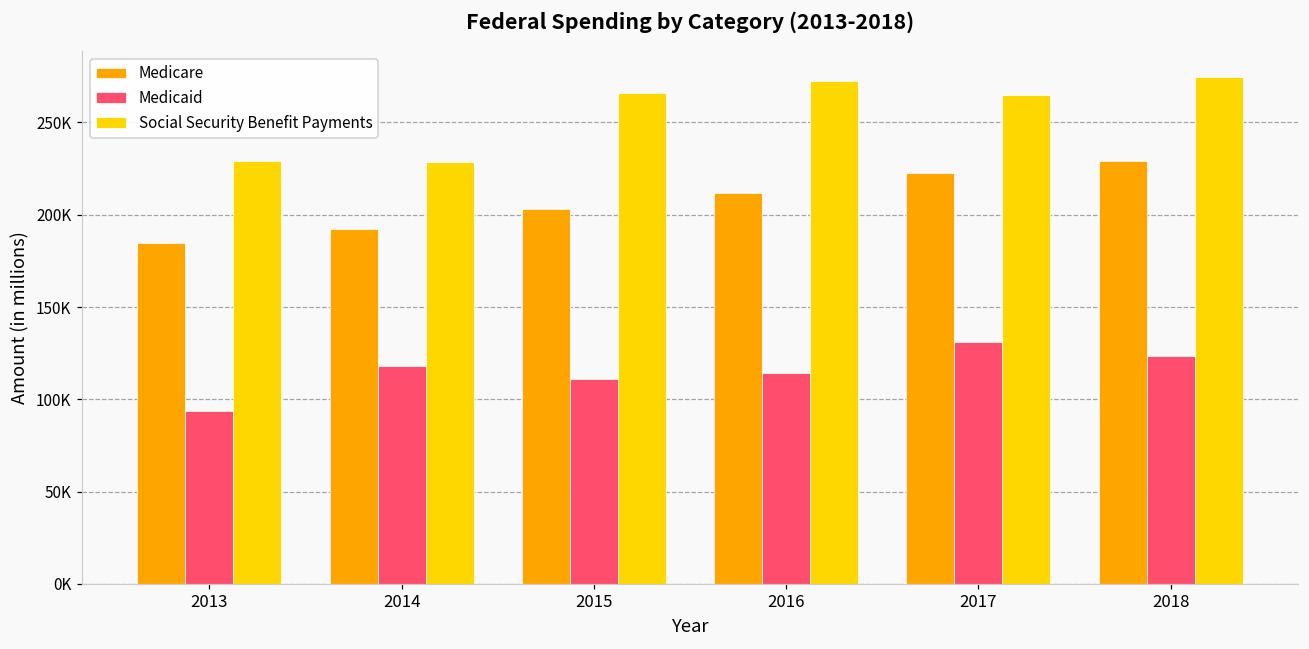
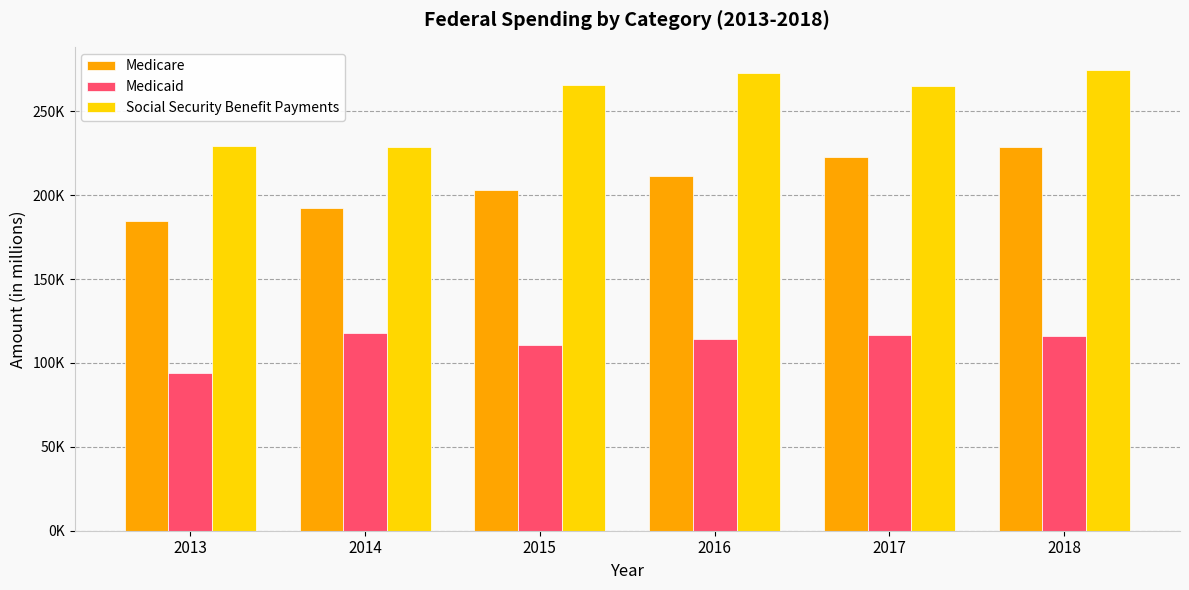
Medicaid, 2017: 131000 -> 117000
Medicaid, 2018: 124000 -> 116000
